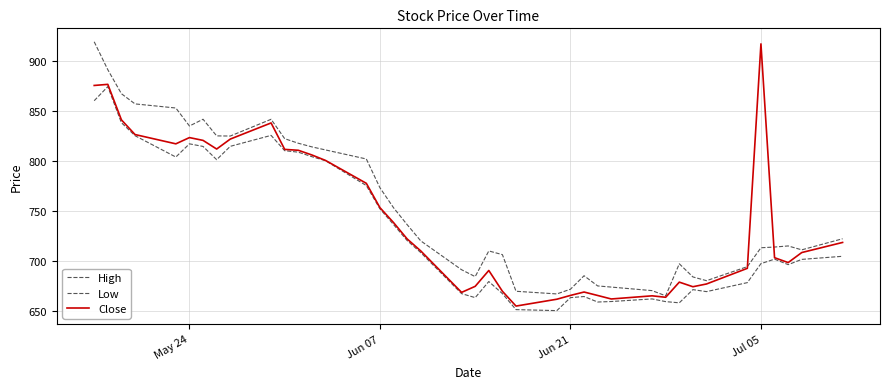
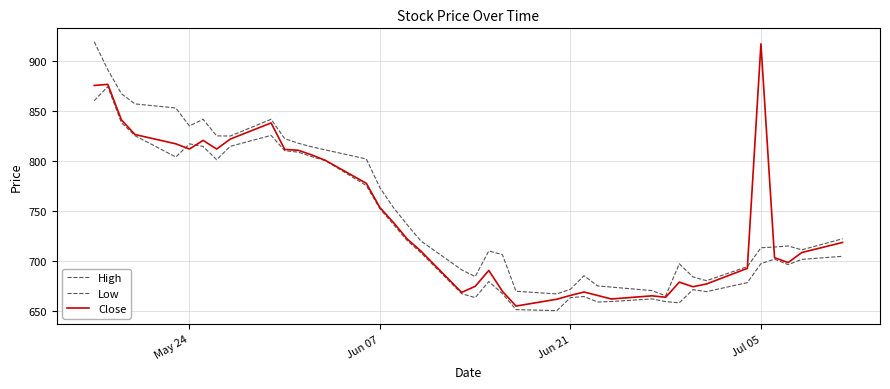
Close, May 24: 820 -> 810
